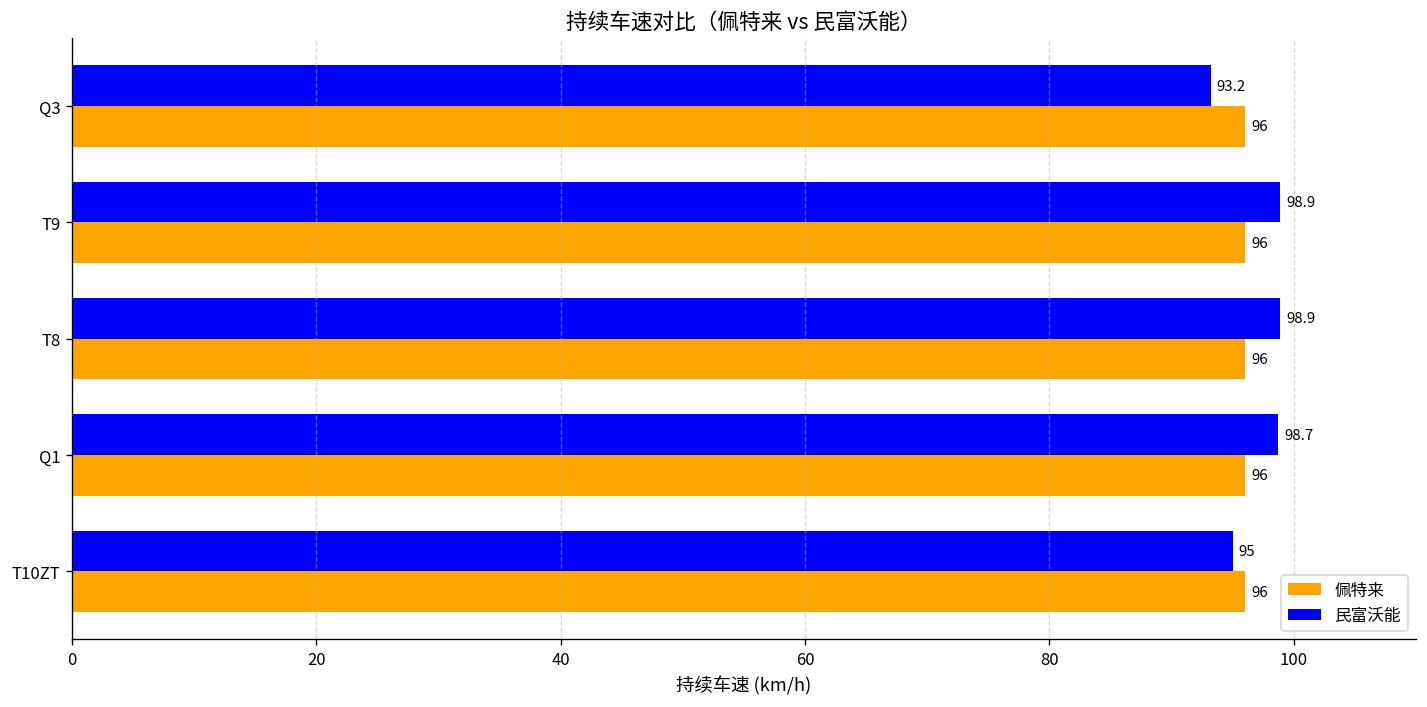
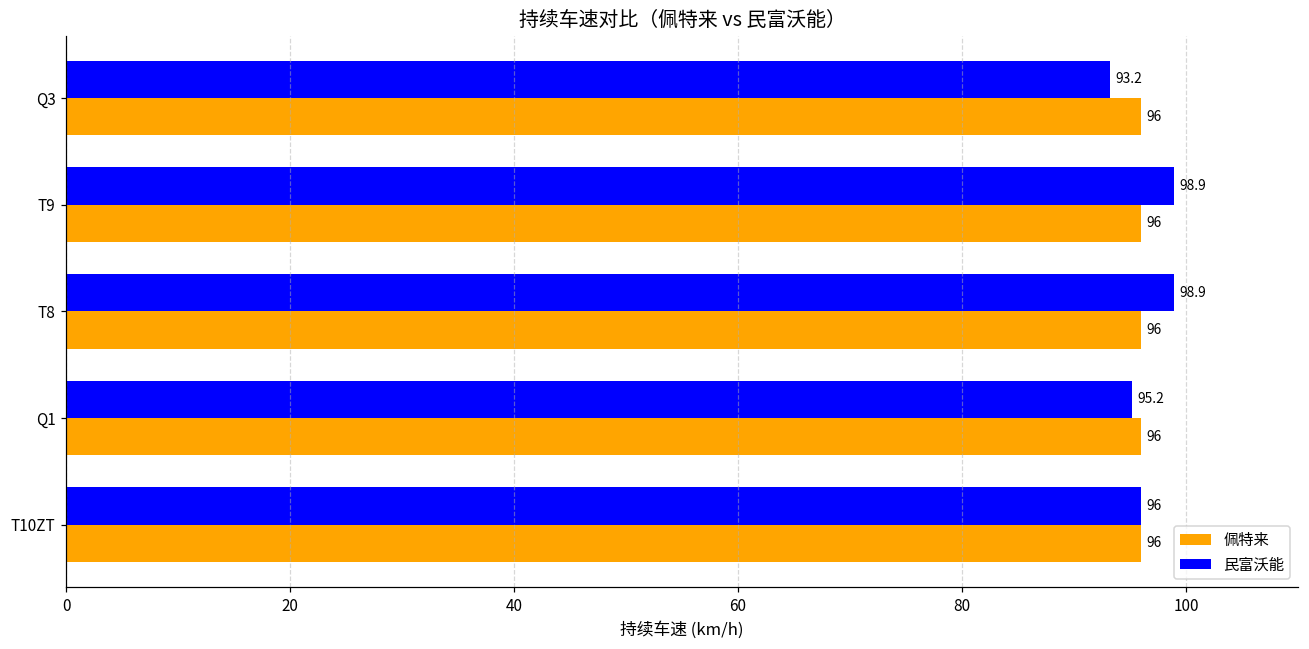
民富沃能, Q1: 98.7 -> 95.2
民富沃能, T10ZT: 95 -> 96
